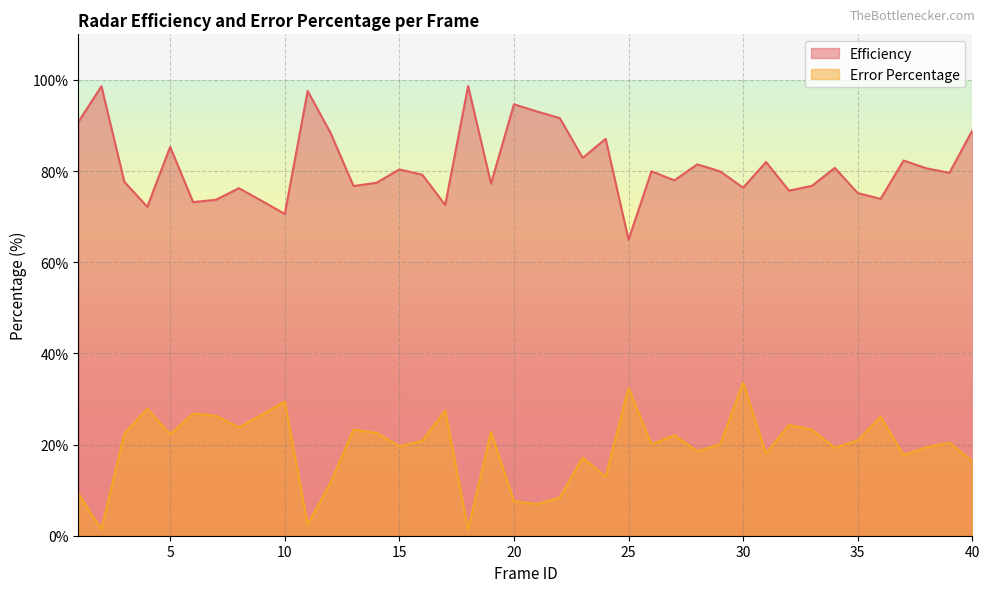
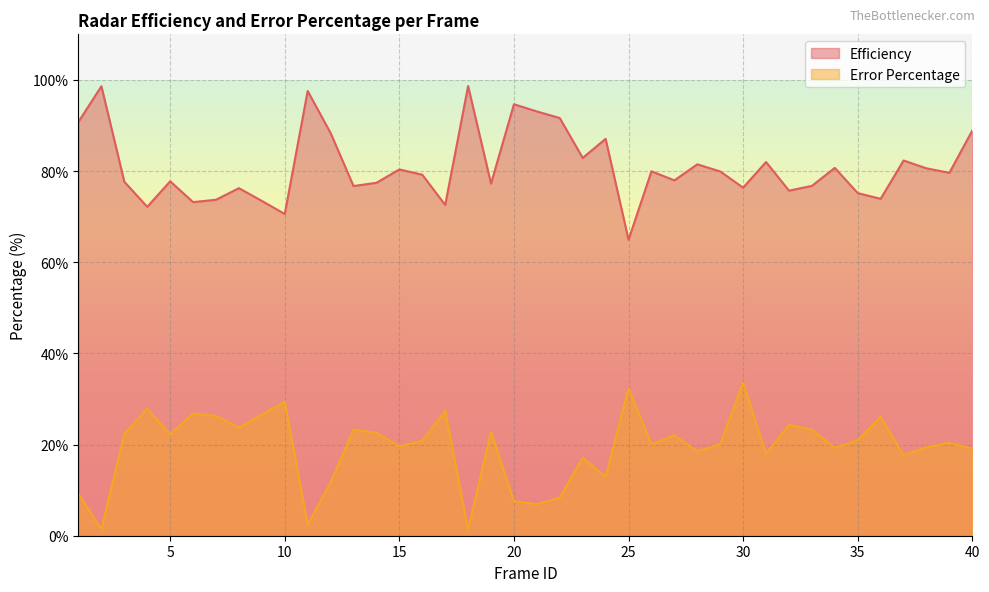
Efficiency, 5: 85% -> 78%
Error Percentage, 40: 16% -> 19%
